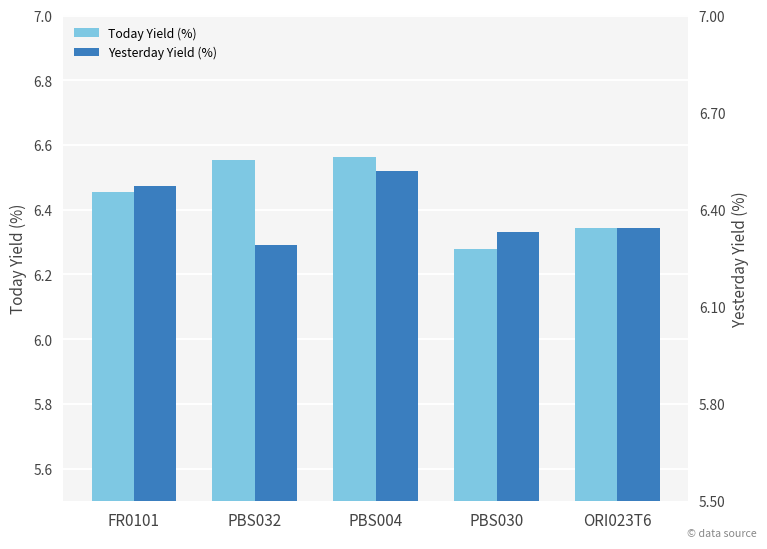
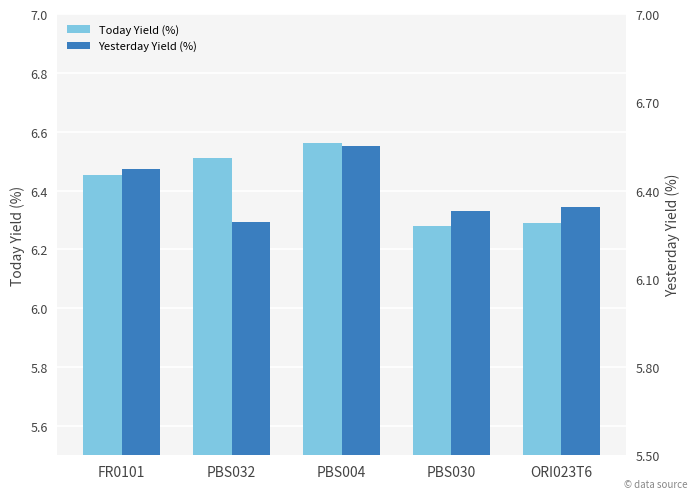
Today Yield (%), PBS032: 6.55 -> 6.51
Yesterday Yield (%), PBS004: 6.52 -> 6.55
Today Yield (%), ORI023T6: 6.34 -> 6.29
